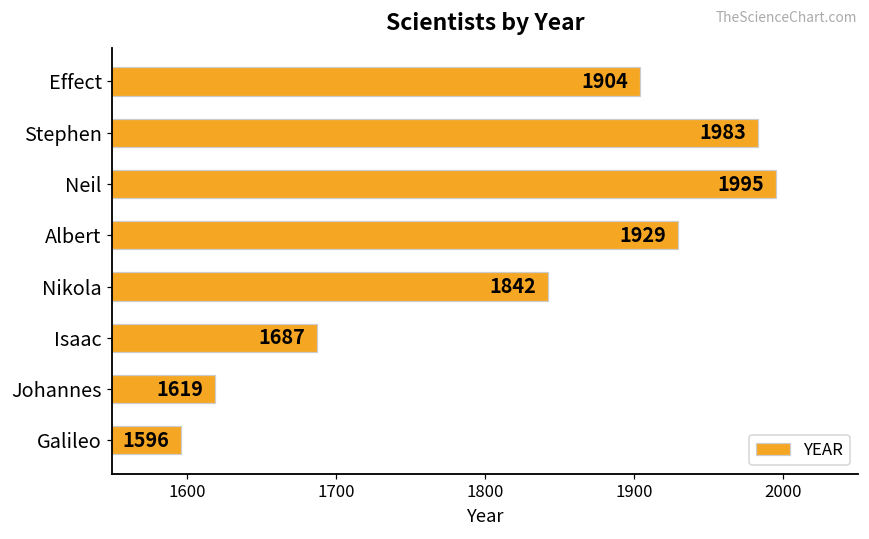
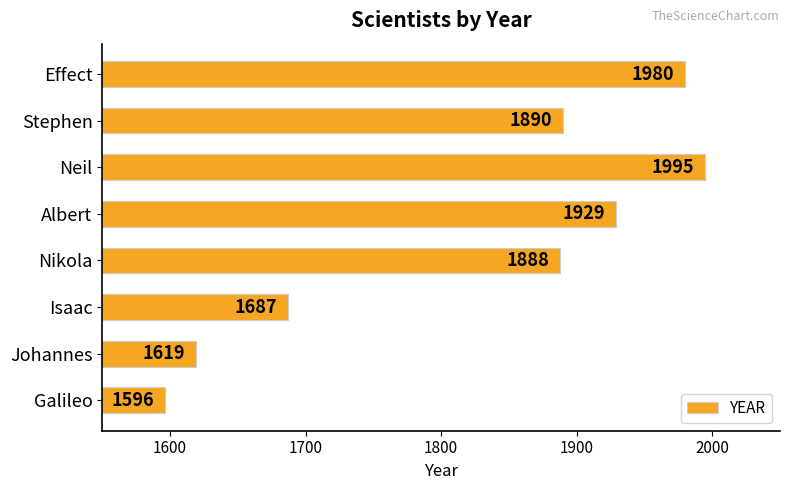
Effect: 1904 -> 1980
Stephen: 1983 -> 1890
Nikola: 1842 -> 1888
